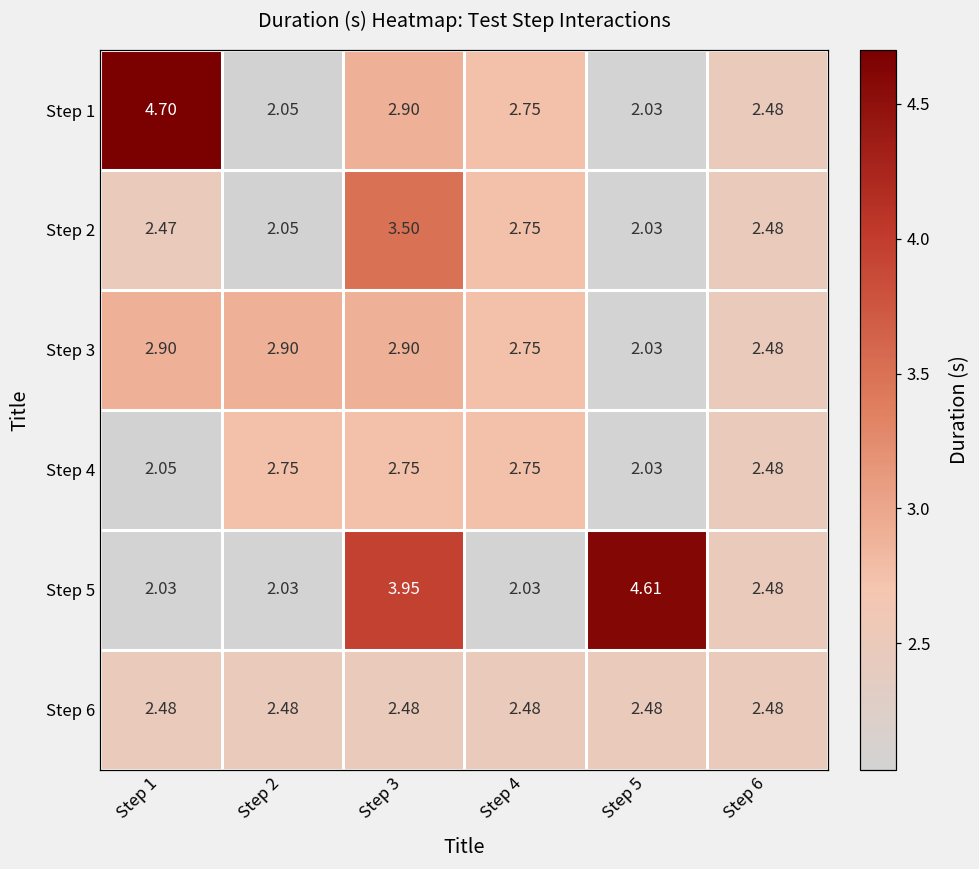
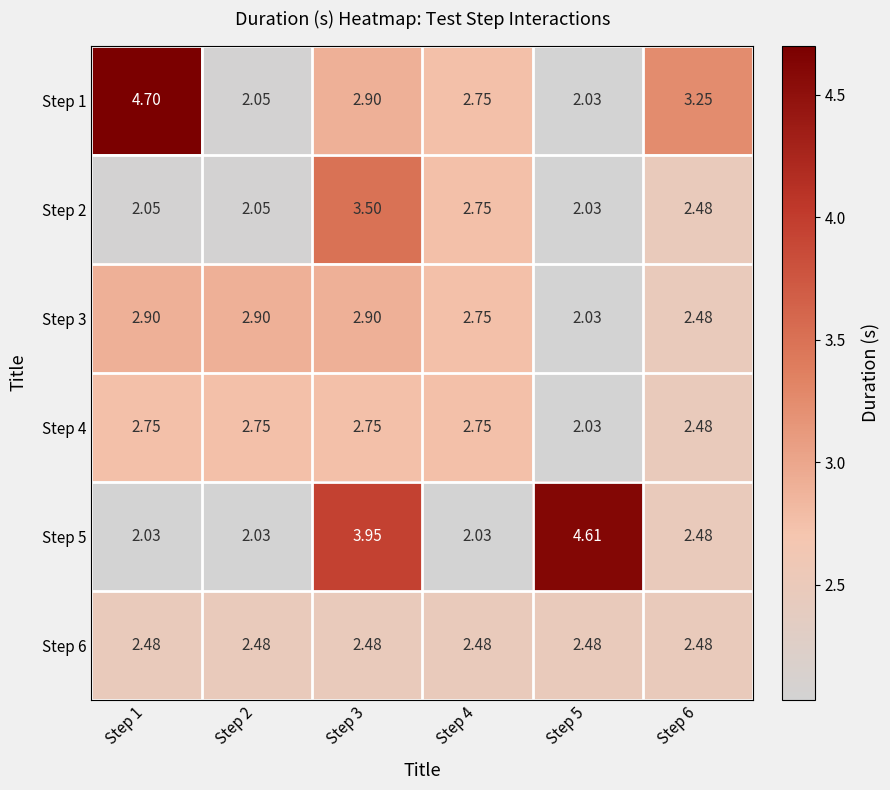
Step 1, Step 6: 2.48 -> 3.25
Step 2, Step 1: 2.47 -> 2.05
Step 4, Step 1: 2.05 -> 2.75
